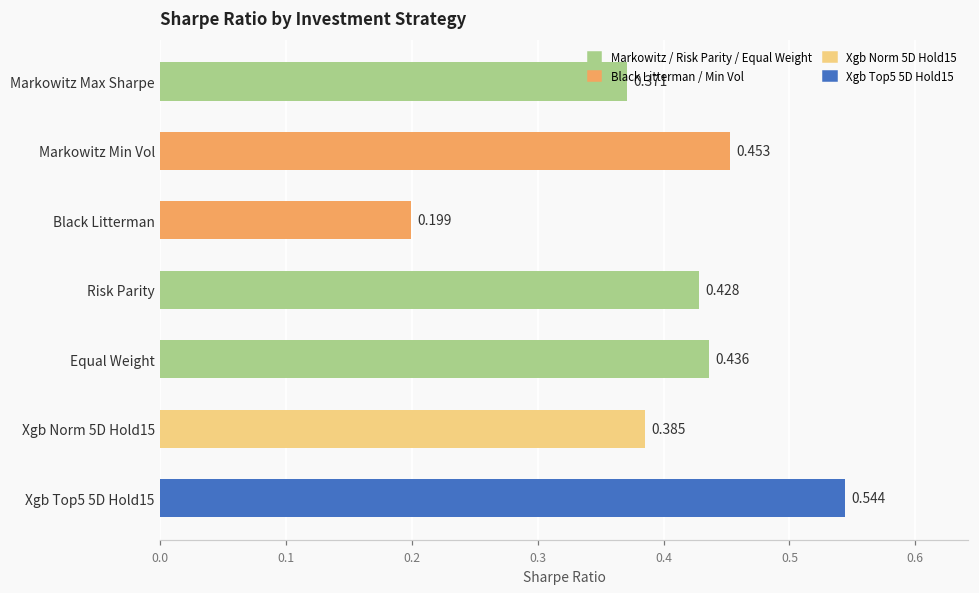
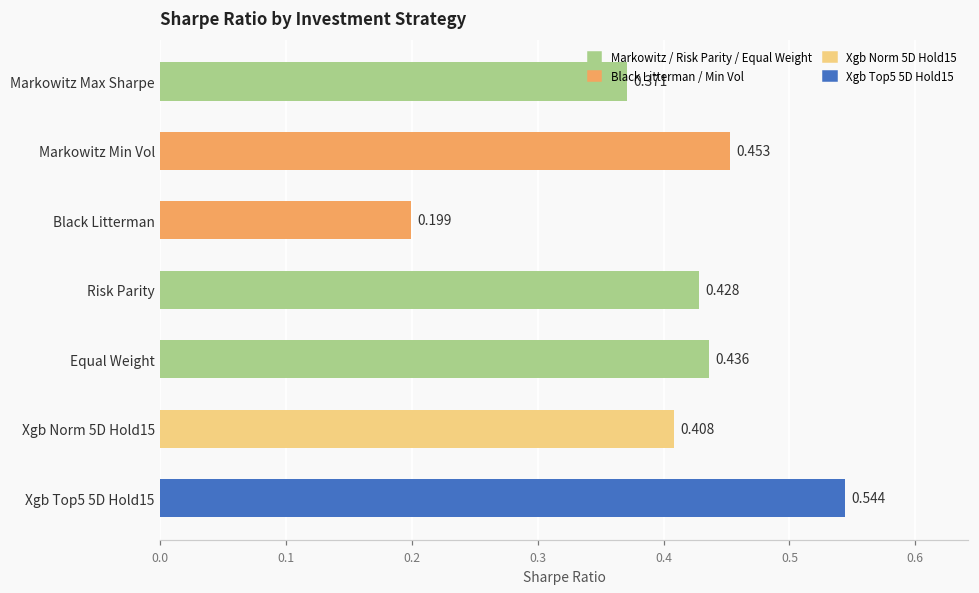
Xgb Norm 5D Hold15: 0.385 -> 0.408
